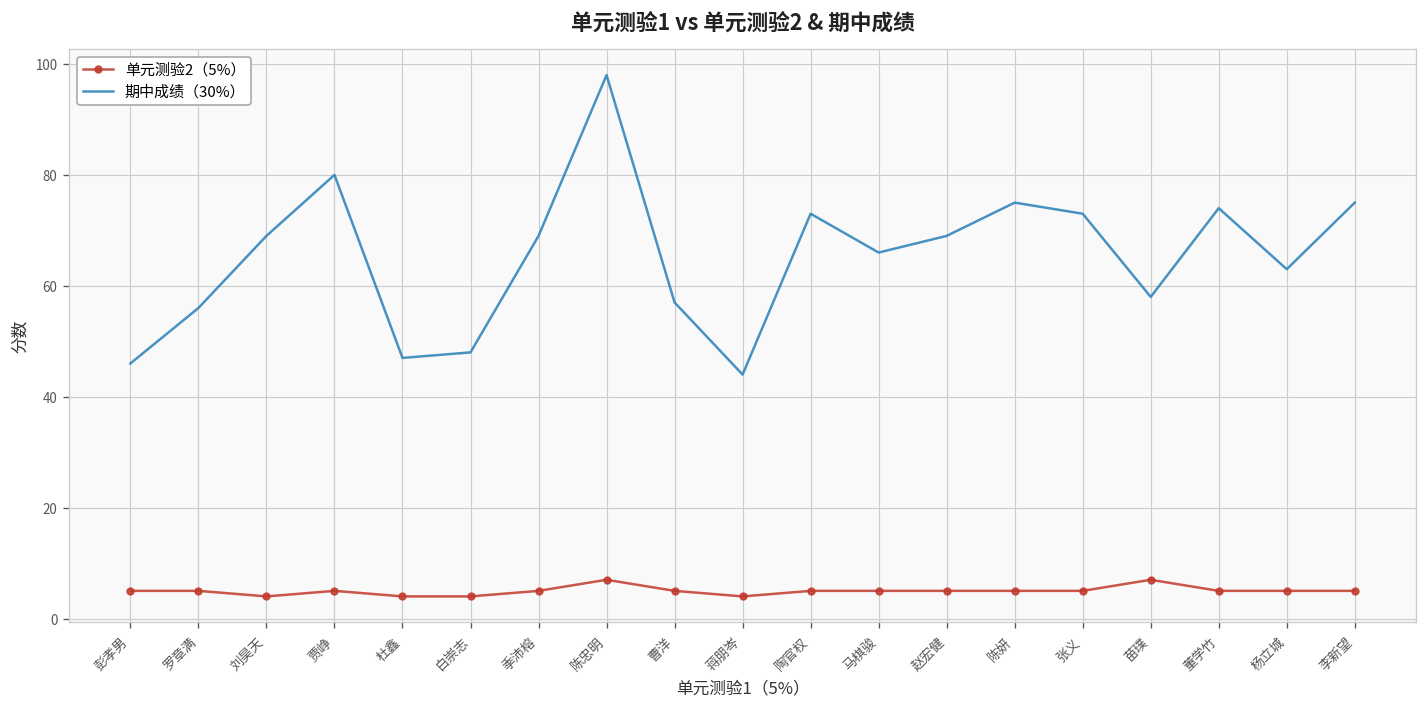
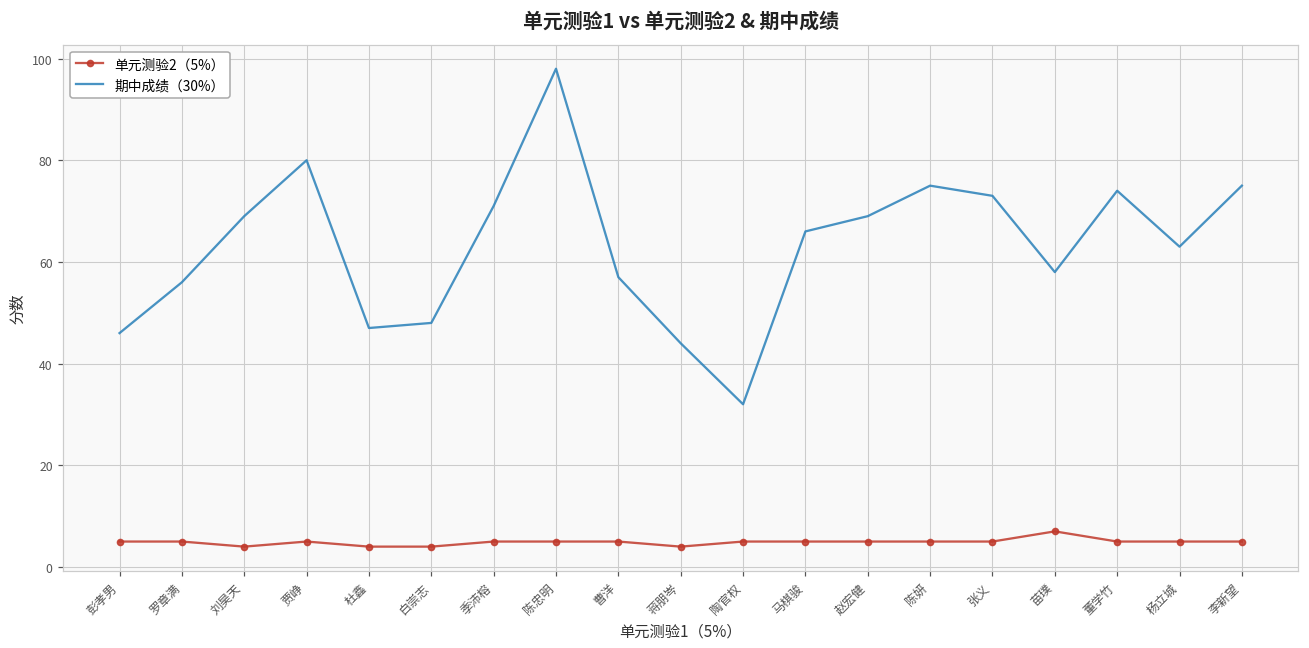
期中成绩（30%）, 季沛榕: 69 -> 71
单元测验2（5%）, 陈忠明: 7 -> 5
期中成绩（30%）, 陶官权: 73 -> 32
